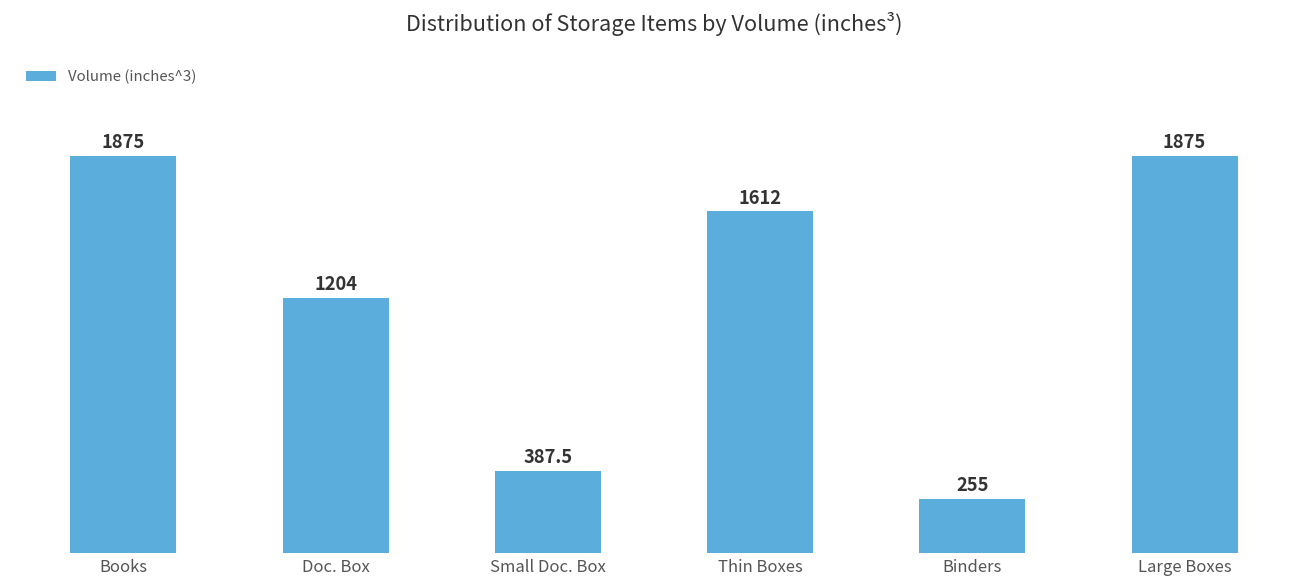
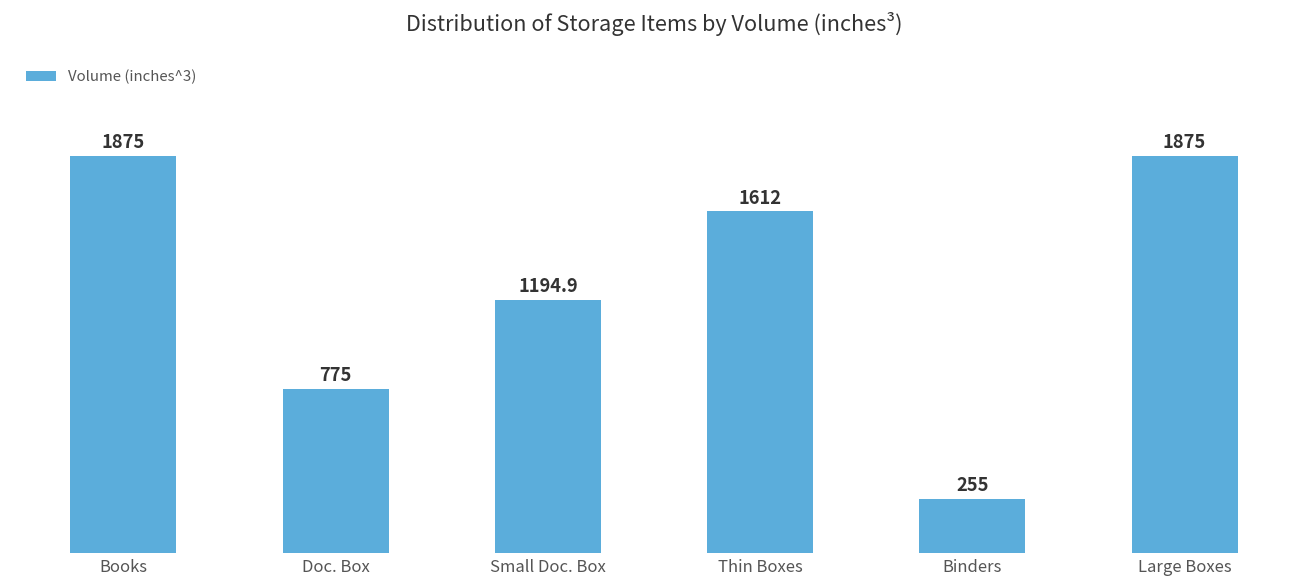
Doc. Box: 1204 -> 775
Small Doc. Box: 387.5 -> 1194.9
